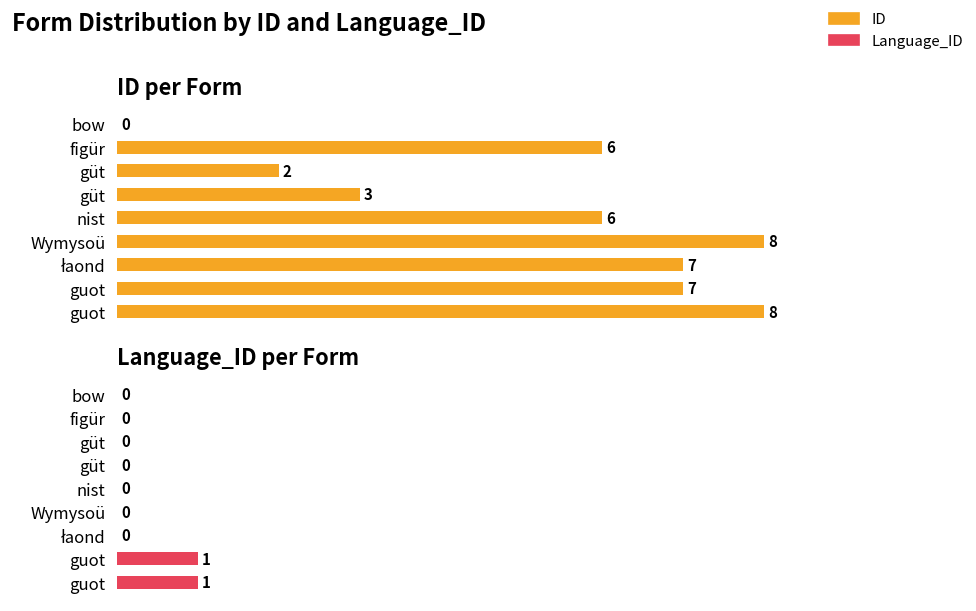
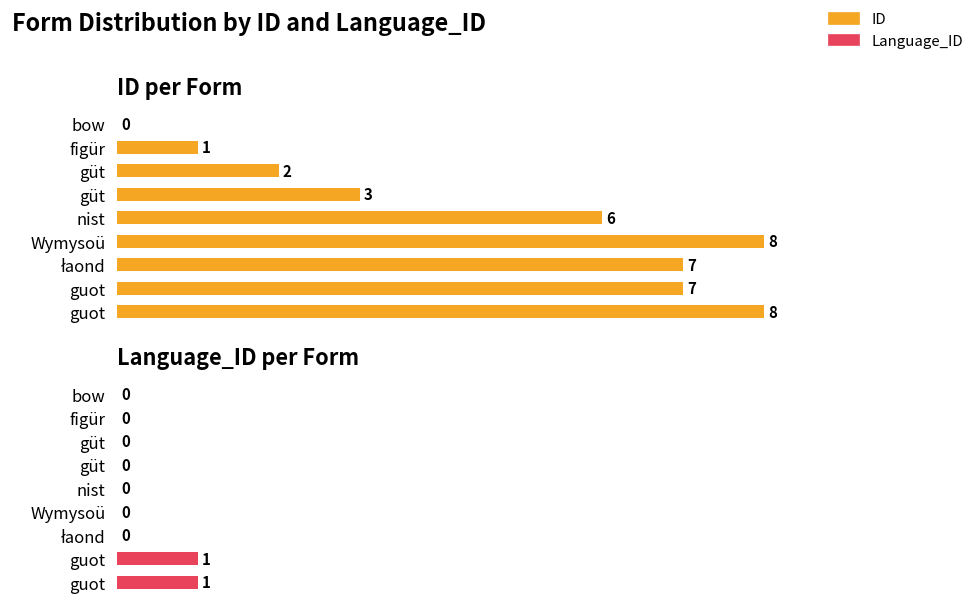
ID per Form, figür: 6 -> 1
